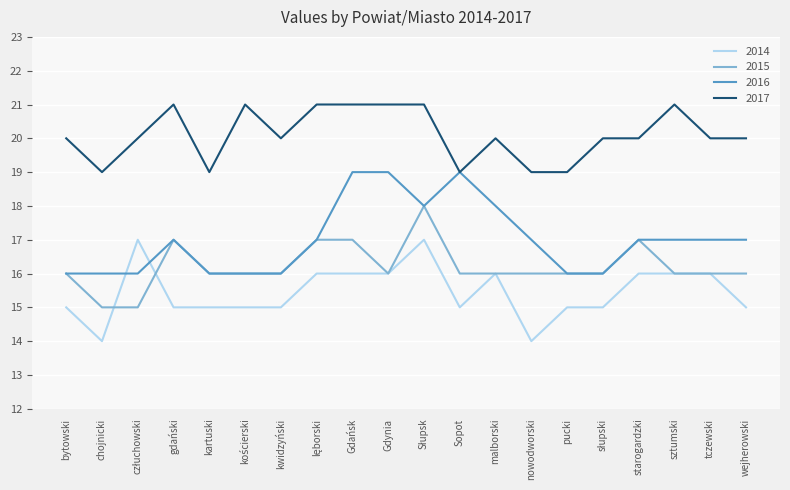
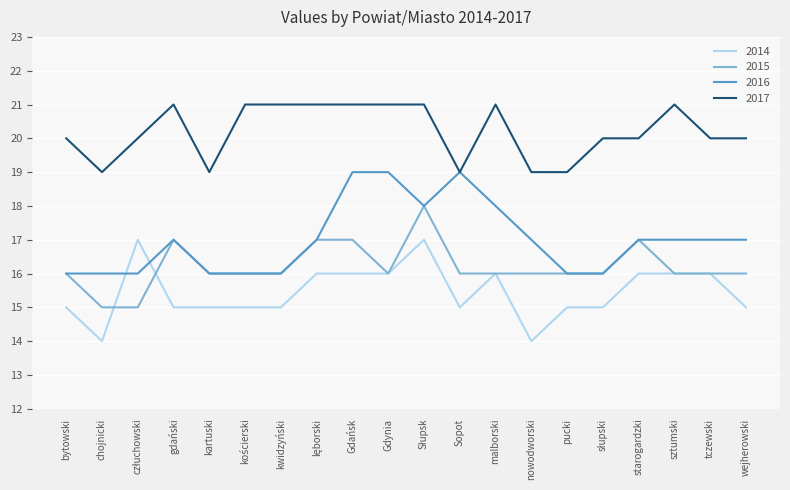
2017, kwidzyński: 20 -> 21
2017, malborski: 20 -> 21
